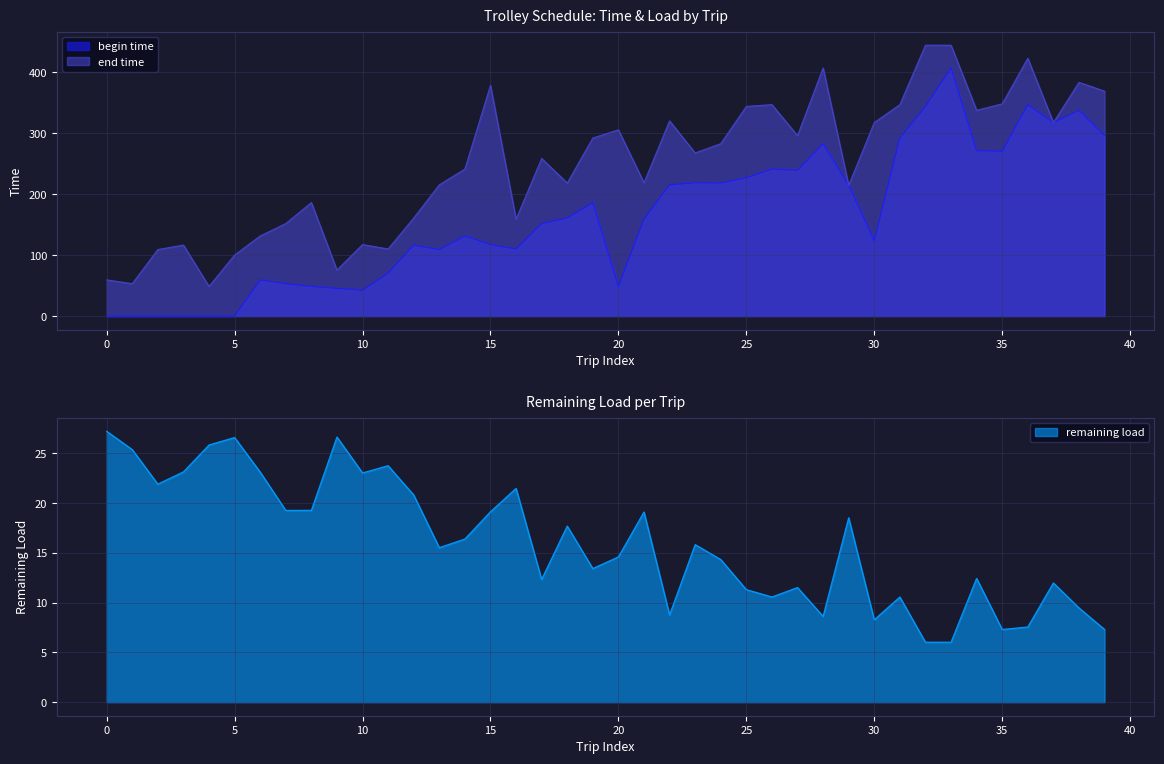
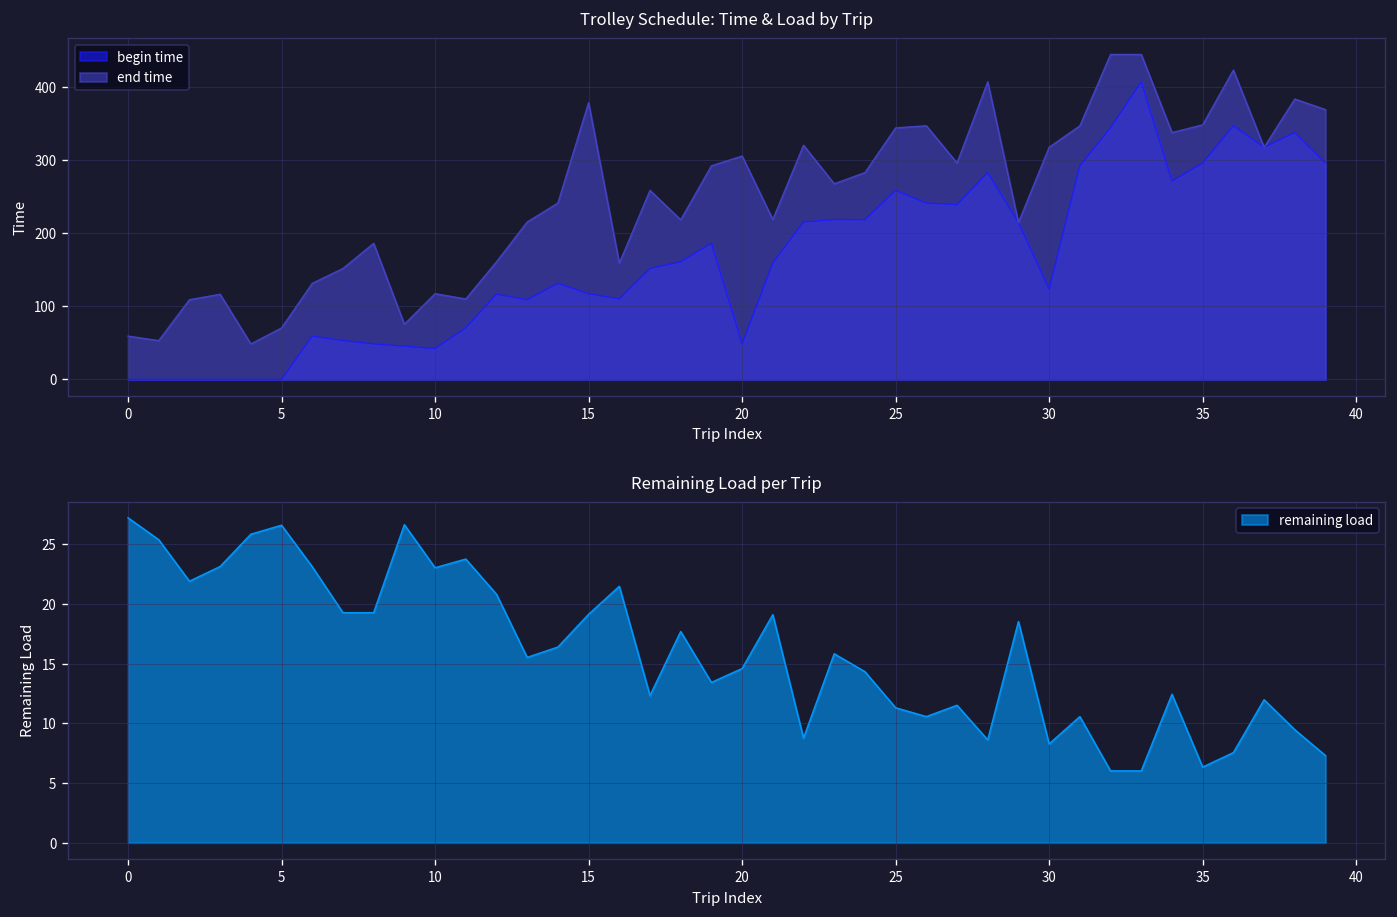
Trolley Schedule: Time & Load by Trip, end time, 5: 100 -> 70
Trolley Schedule: Time & Load by Trip, begin time, 25: 230 -> 260
Trolley Schedule: Time & Load by Trip, begin time, 35: 270 -> 300
Remaining Load per Trip, 35: 7 -> 6
